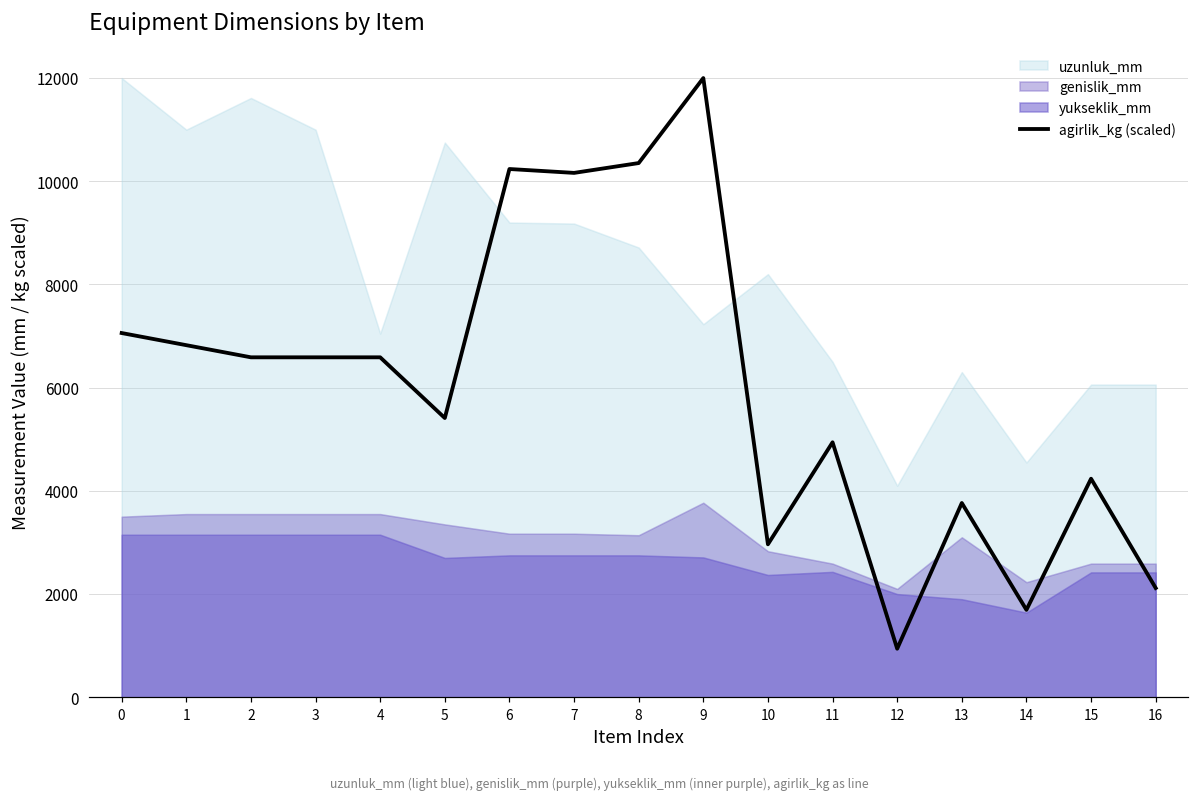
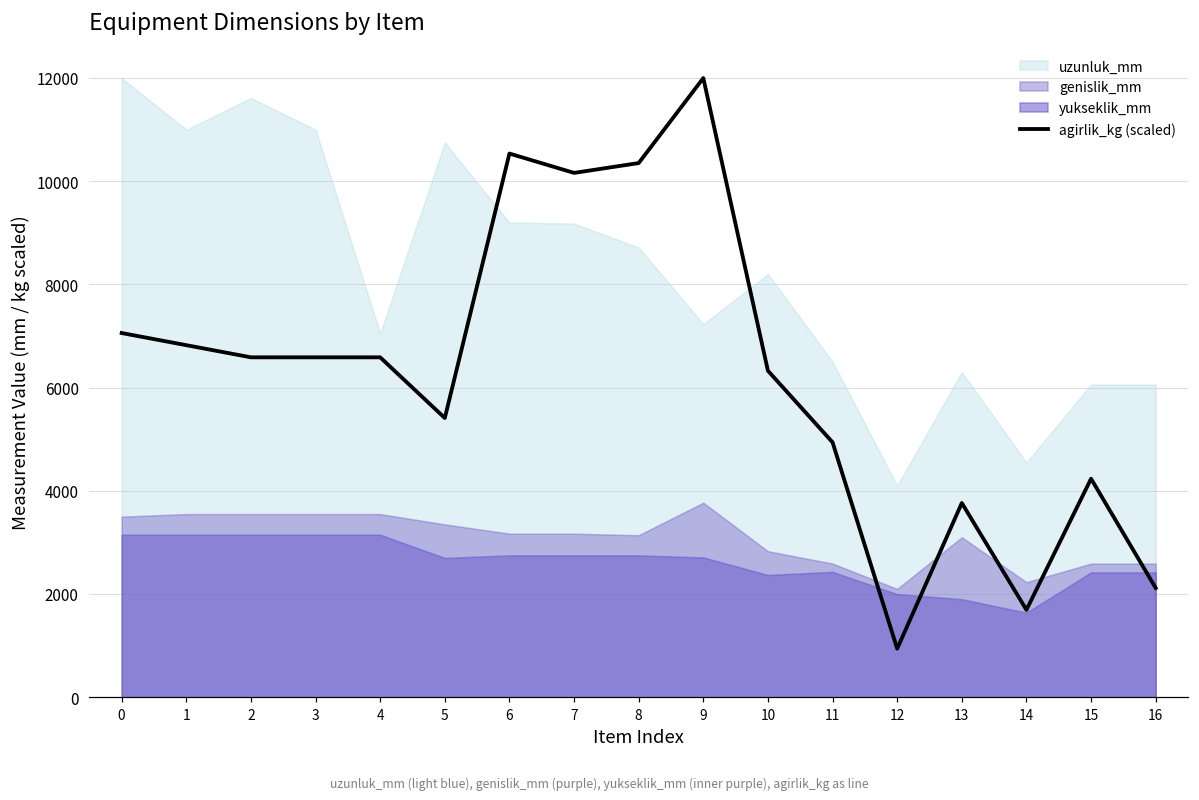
agirlik_kg (scaled), 6: 10200 -> 10500
agirlik_kg (scaled), 10: 3000 -> 6300
